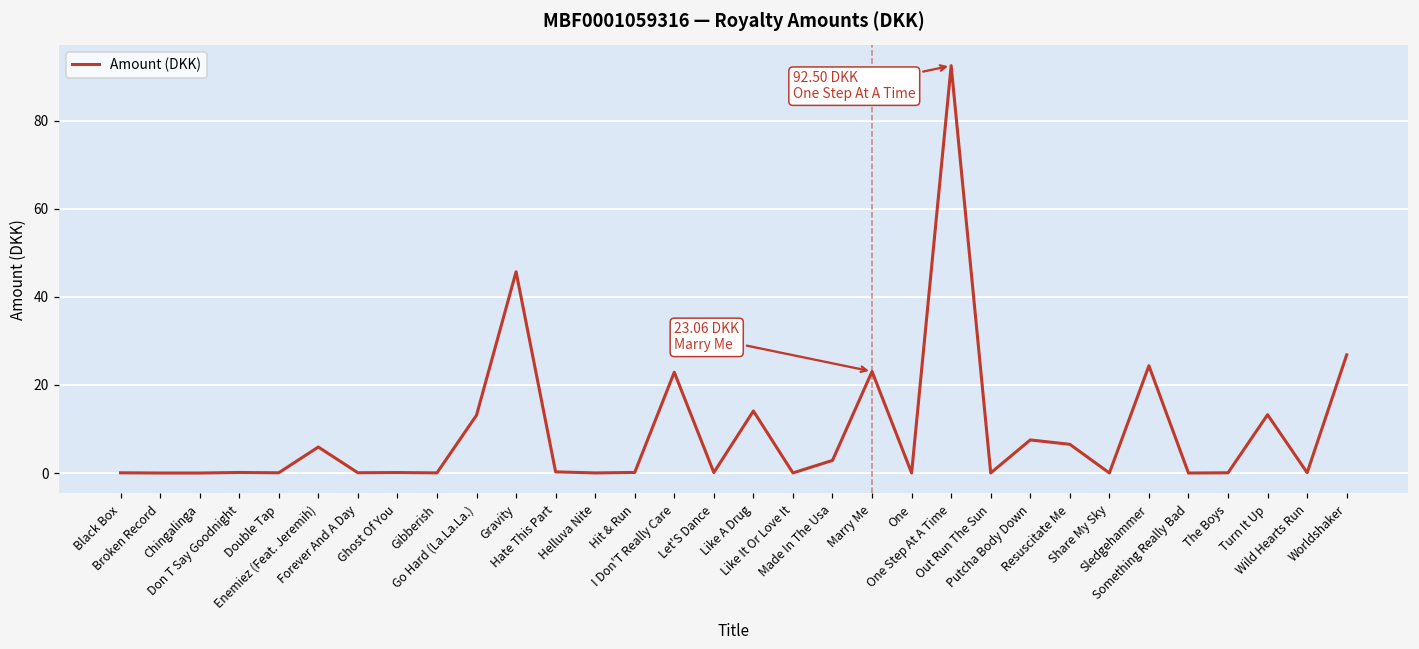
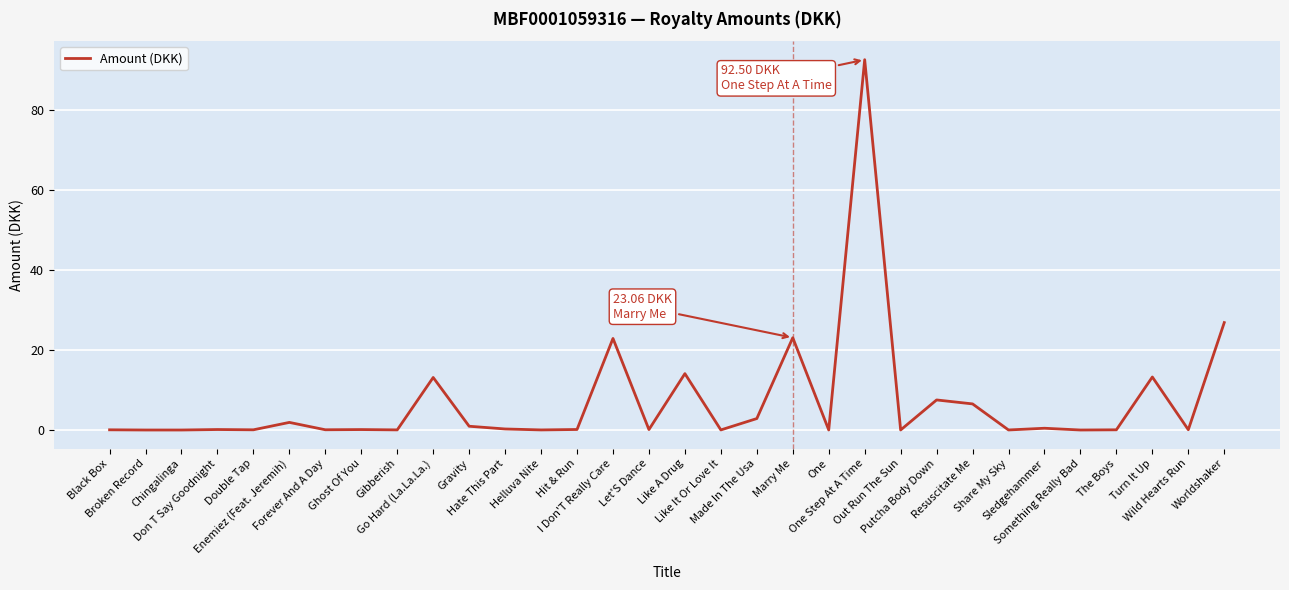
Enemiez (Feat. Jeremih): 6 -> 2
Gravity: 46 -> 1
Sledgehammer: 24 -> 0
